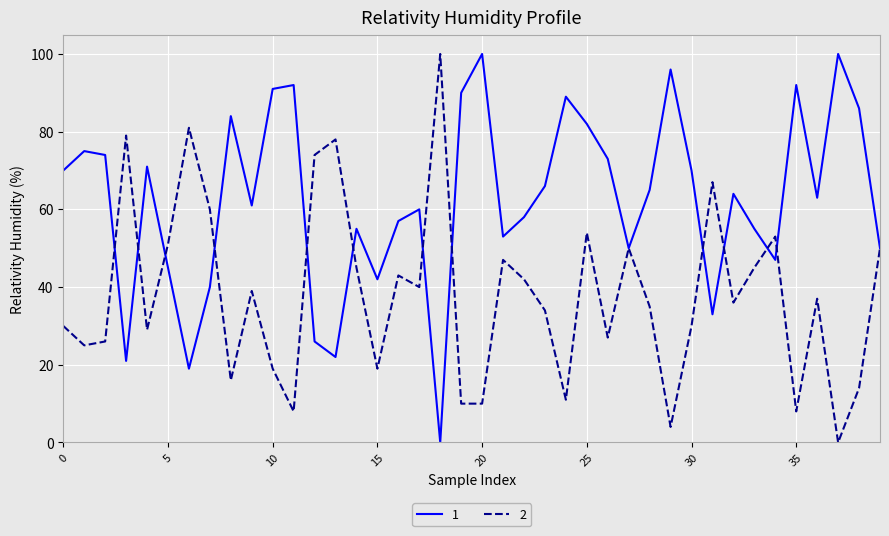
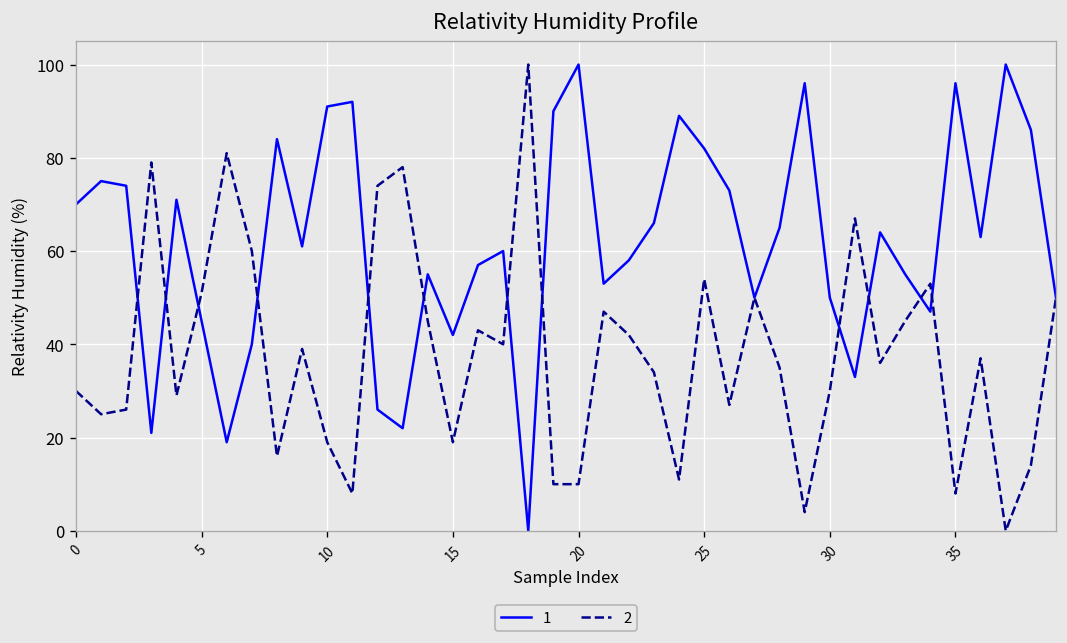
1, 30: 70 -> 50
1, 35: 92 -> 96
